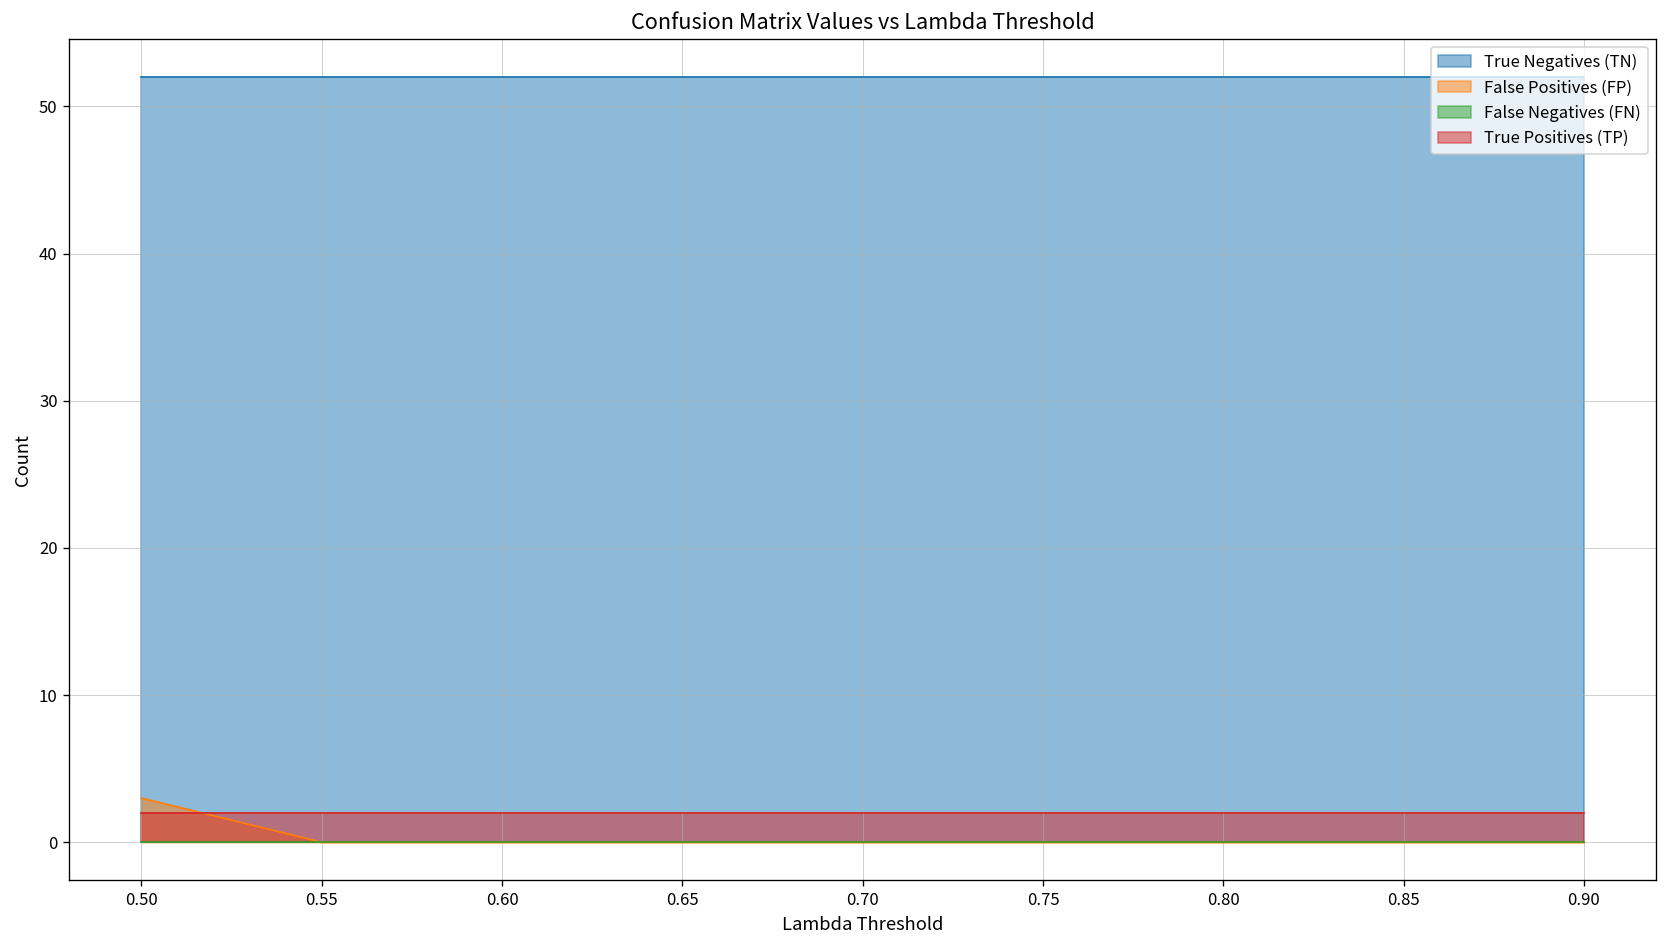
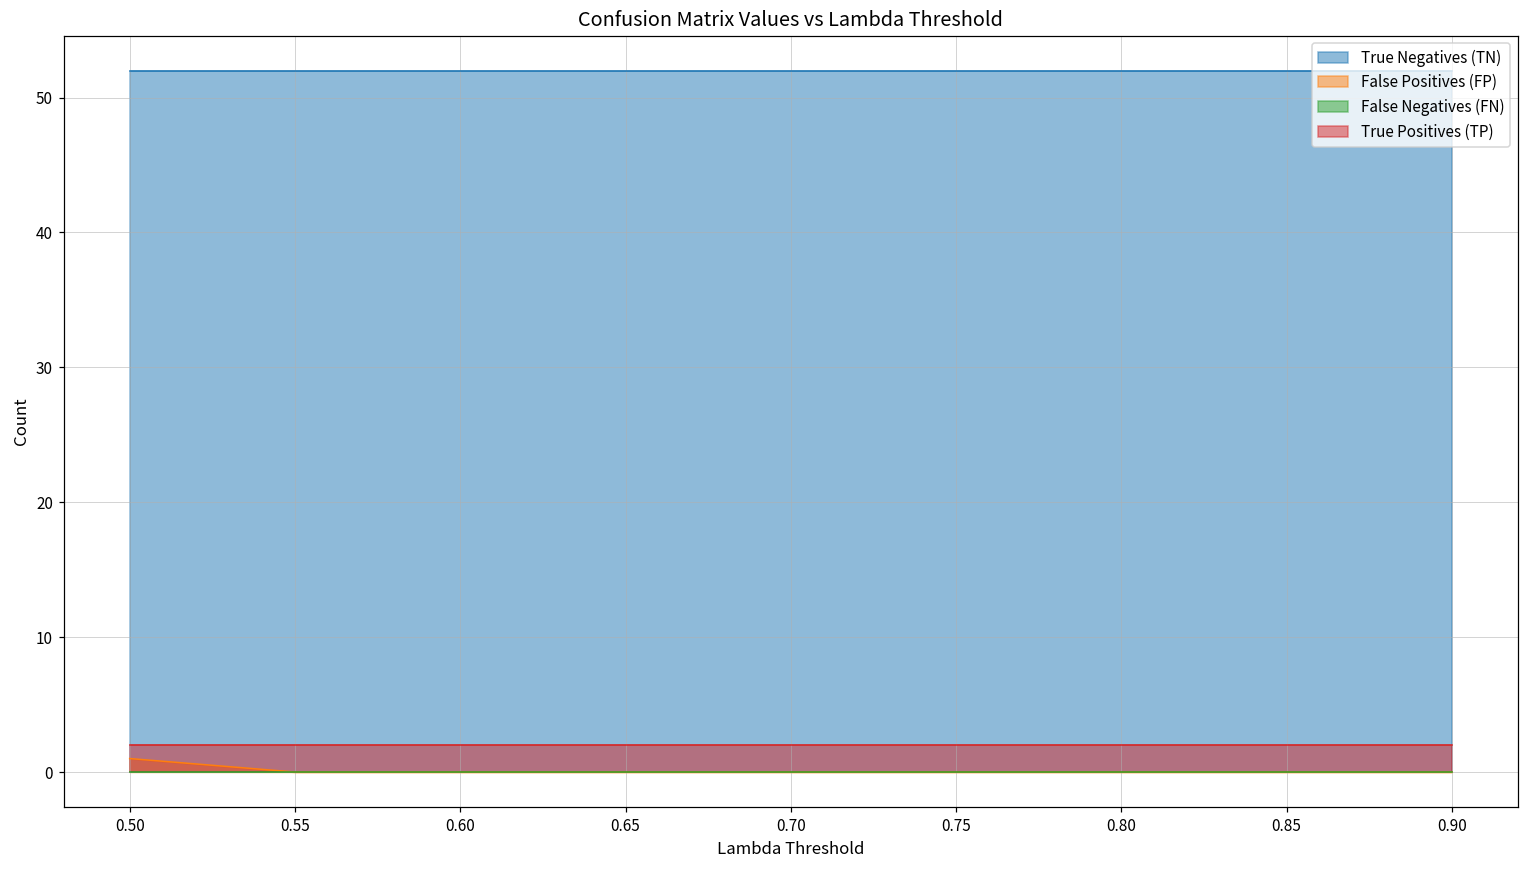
False Positives (FP), 0.50: 3 -> 1
